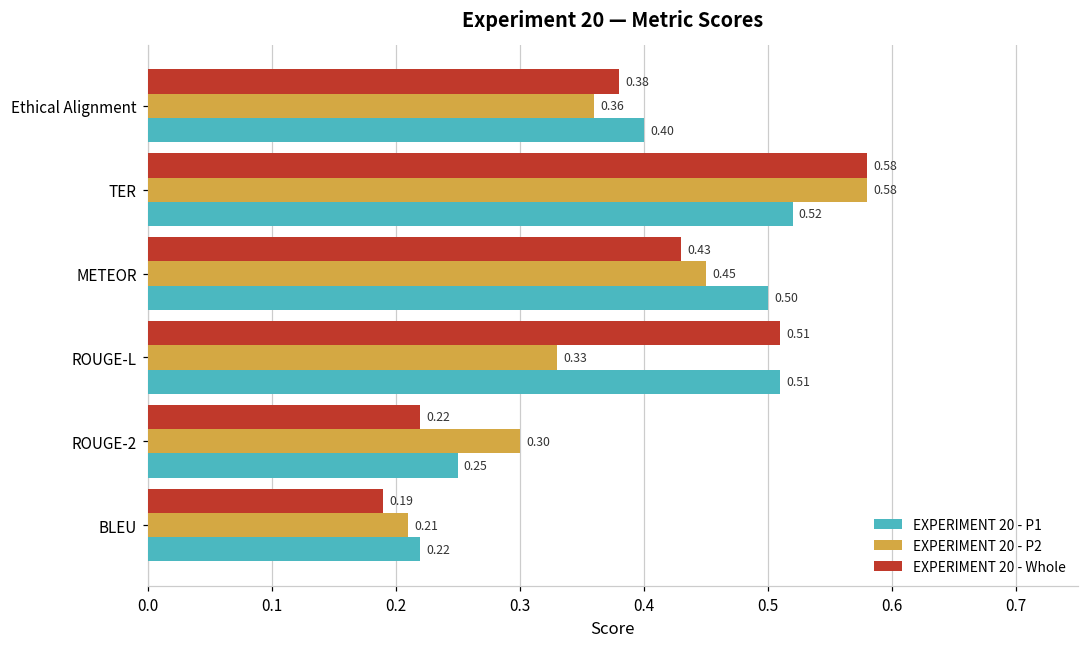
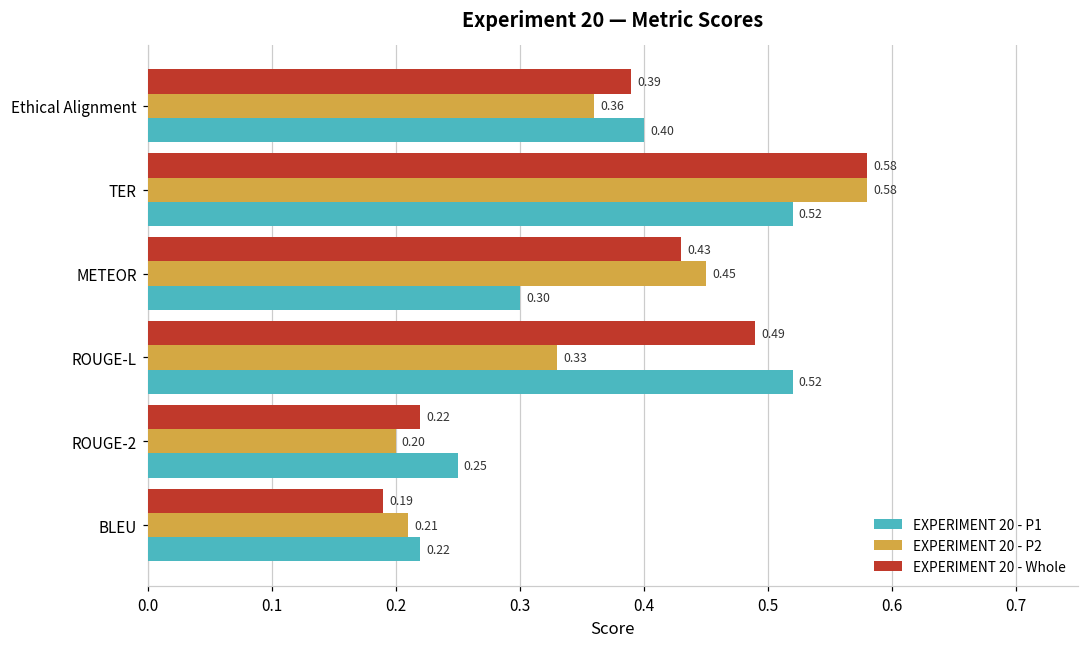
EXPERIMENT 20 - Whole, Ethical Alignment: 0.38 -> 0.39
EXPERIMENT 20 - P1, METEOR: 0.50 -> 0.30
EXPERIMENT 20 - Whole, ROUGE-L: 0.51 -> 0.49
EXPERIMENT 20 - P1, ROUGE-L: 0.51 -> 0.52
EXPERIMENT 20 - P2, ROUGE-2: 0.30 -> 0.20
